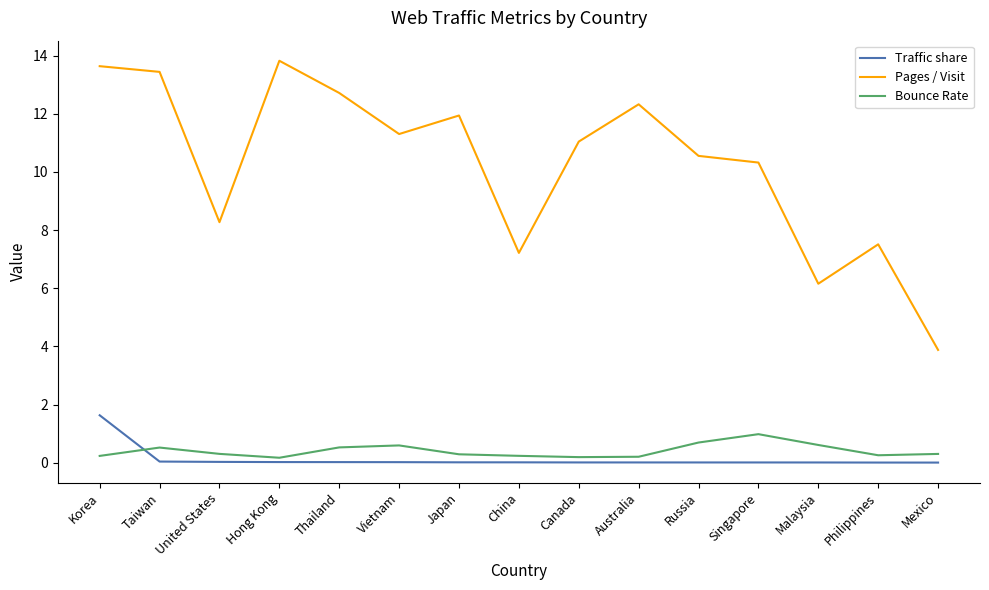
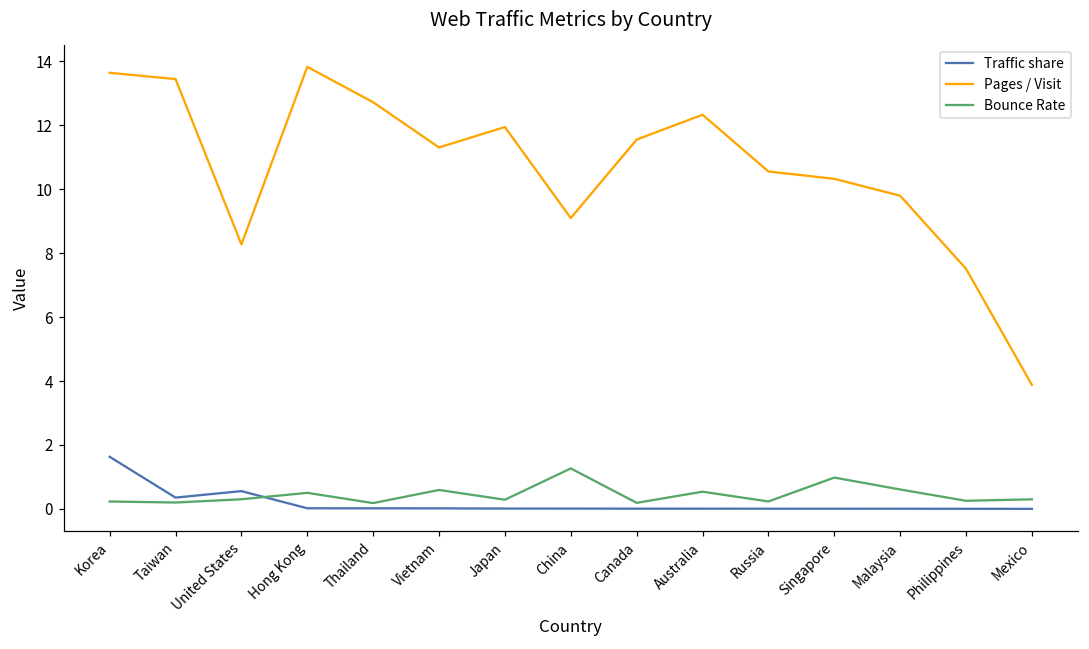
Traffic share, Taiwan: 0.0 -> 0.4
Bounce Rate, Taiwan: 0.5 -> 0.2
Traffic share, United States: 0.0 -> 0.6
Bounce Rate, Hong Kong: 0.2 -> 0.5
Bounce Rate, Thailand: 0.5 -> 0.2
Pages / Visit, China: 7.2 -> 9.1
Bounce Rate, China: 0.2 -> 1.3
Pages / Visit, Canada: 11.0 -> 11.5
Bounce Rate, Australia: 0.2 -> 0.5
Bounce Rate, Russia: 0.7 -> 0.2
Pages / Visit, Malaysia: 6.2 -> 9.8
